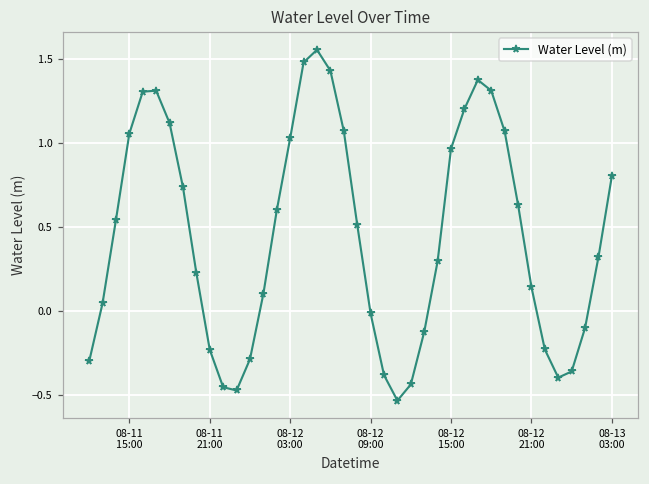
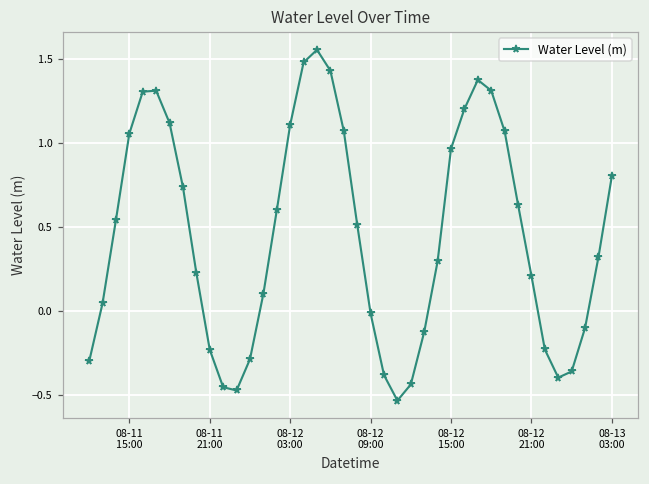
08-12 03:00: 1.03 -> 1.11
08-12 21:00: 0.14 -> 0.21
